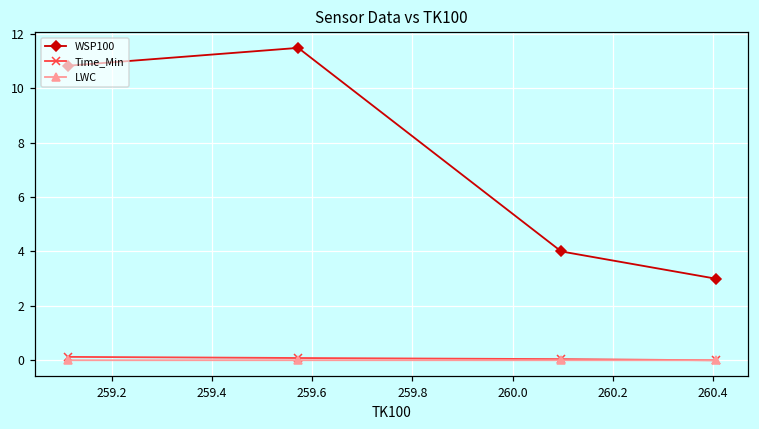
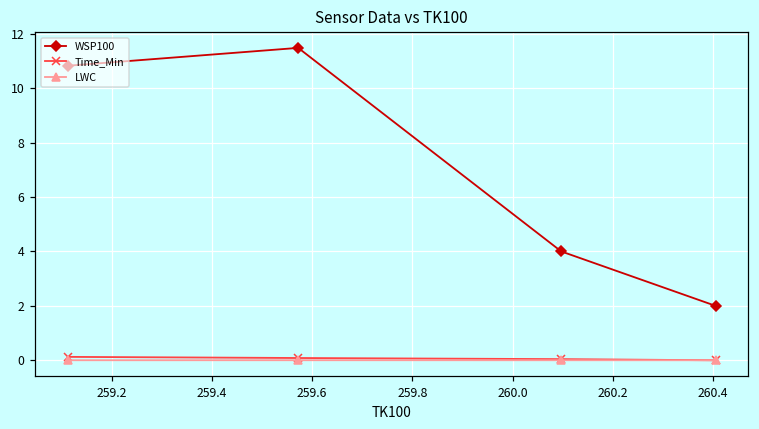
WSP100, 260.4: 3 -> 2
